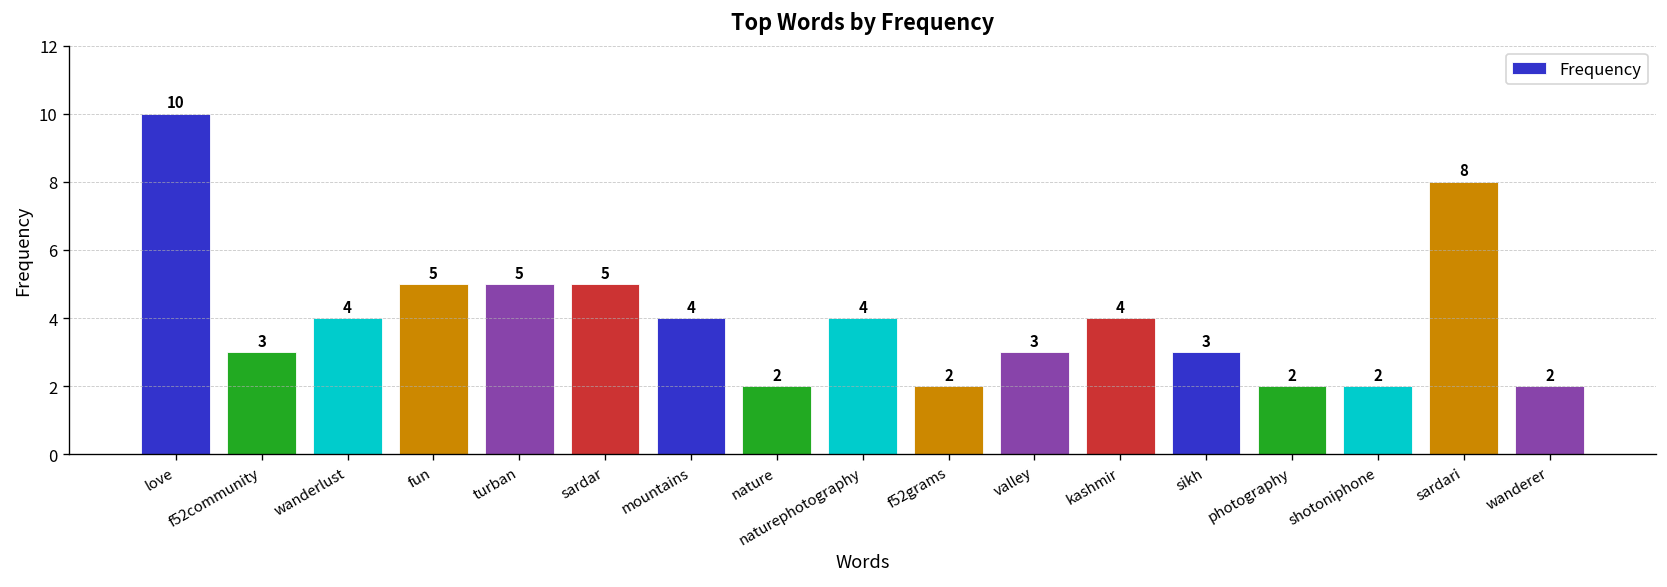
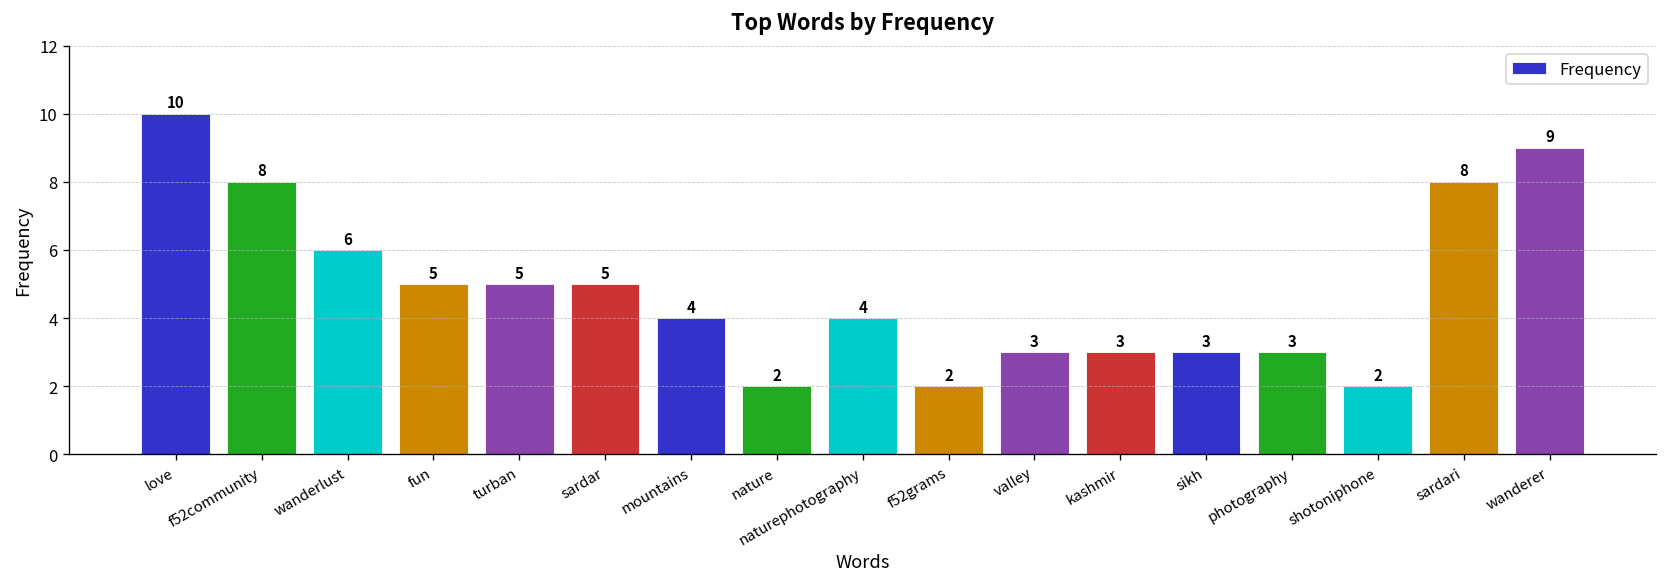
f52community: 3 -> 8
wanderlust: 4 -> 6
kashmir: 4 -> 3
photography: 2 -> 3
wanderer: 2 -> 9
